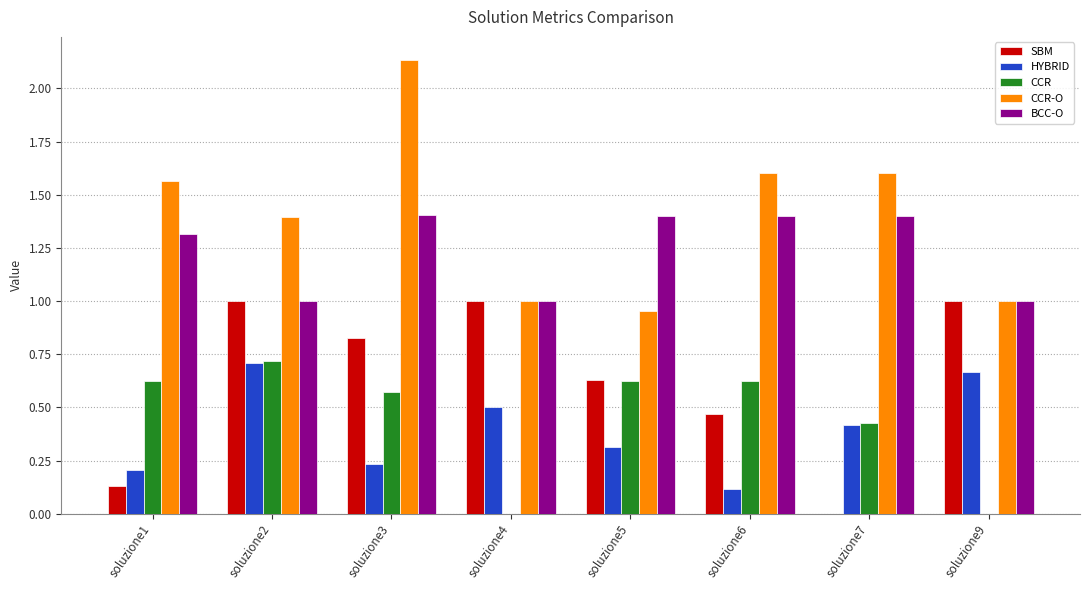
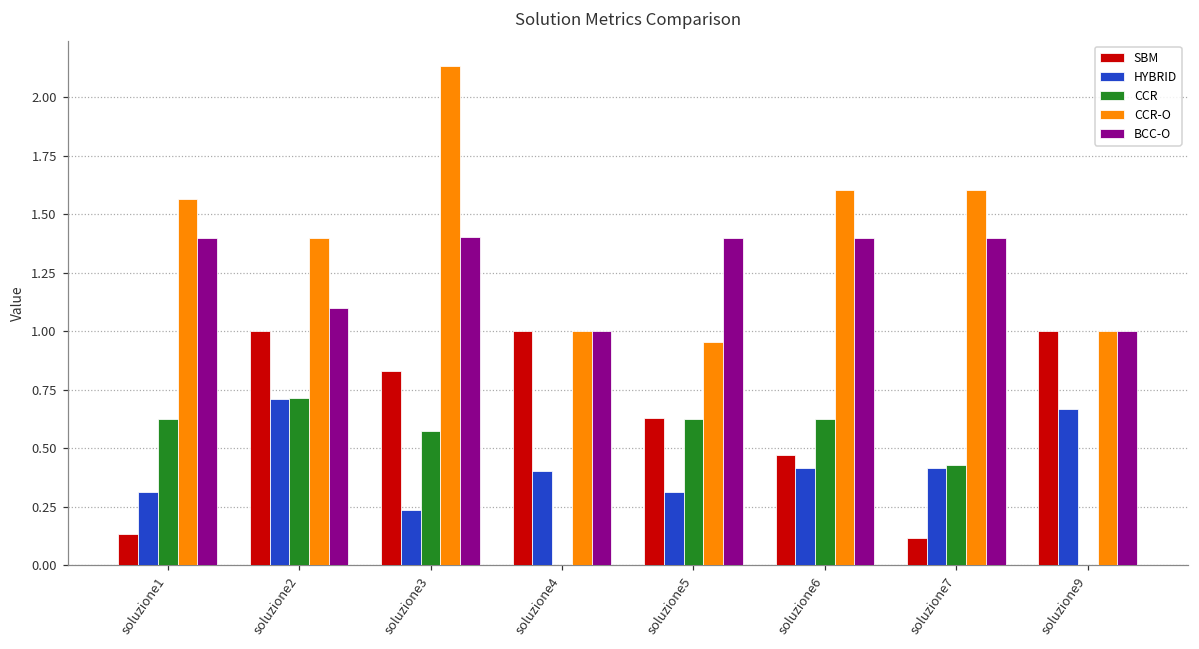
HYBRID, soluzione1: 0.21 -> 0.31
BCC-O, soluzione1: 1.32 -> 1.40
BCC-O, soluzione2: 1.0 -> 1.1
HYBRID, soluzione4: 0.5 -> 0.4
HYBRID, soluzione6: 0.11 -> 0.42
SBM, soluzione7: 0.00 -> 0.12
